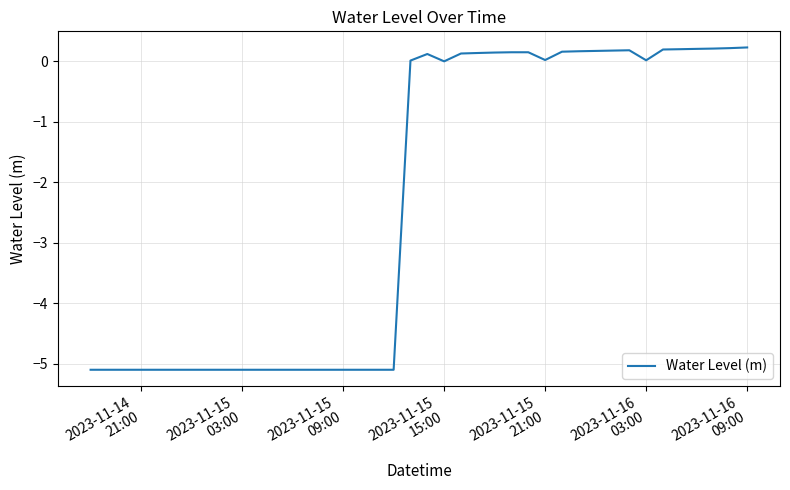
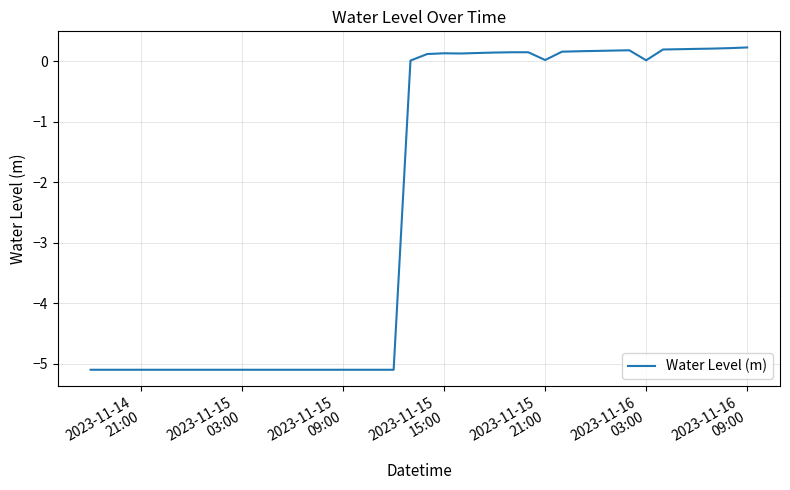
2023-11-15 15:00: 0.0 -> 0.1
